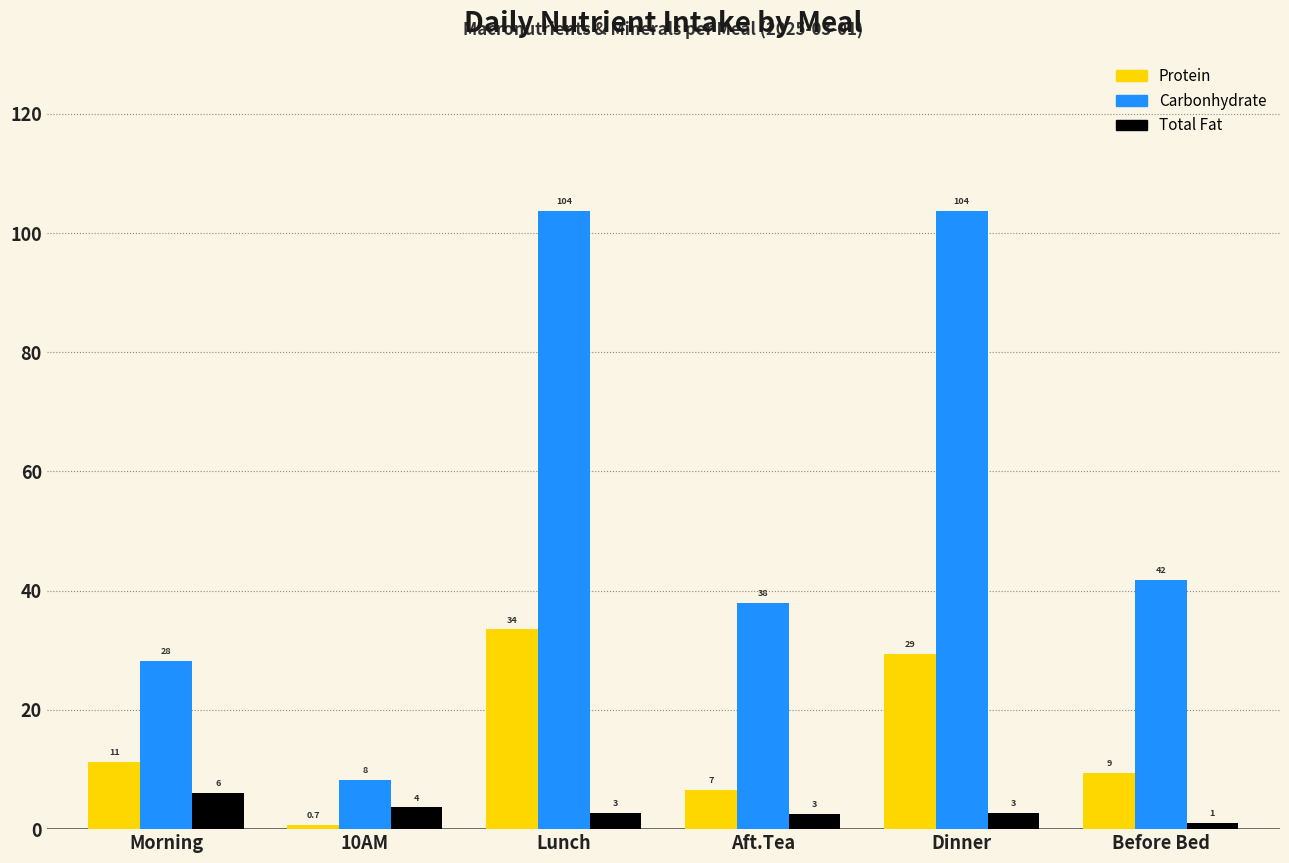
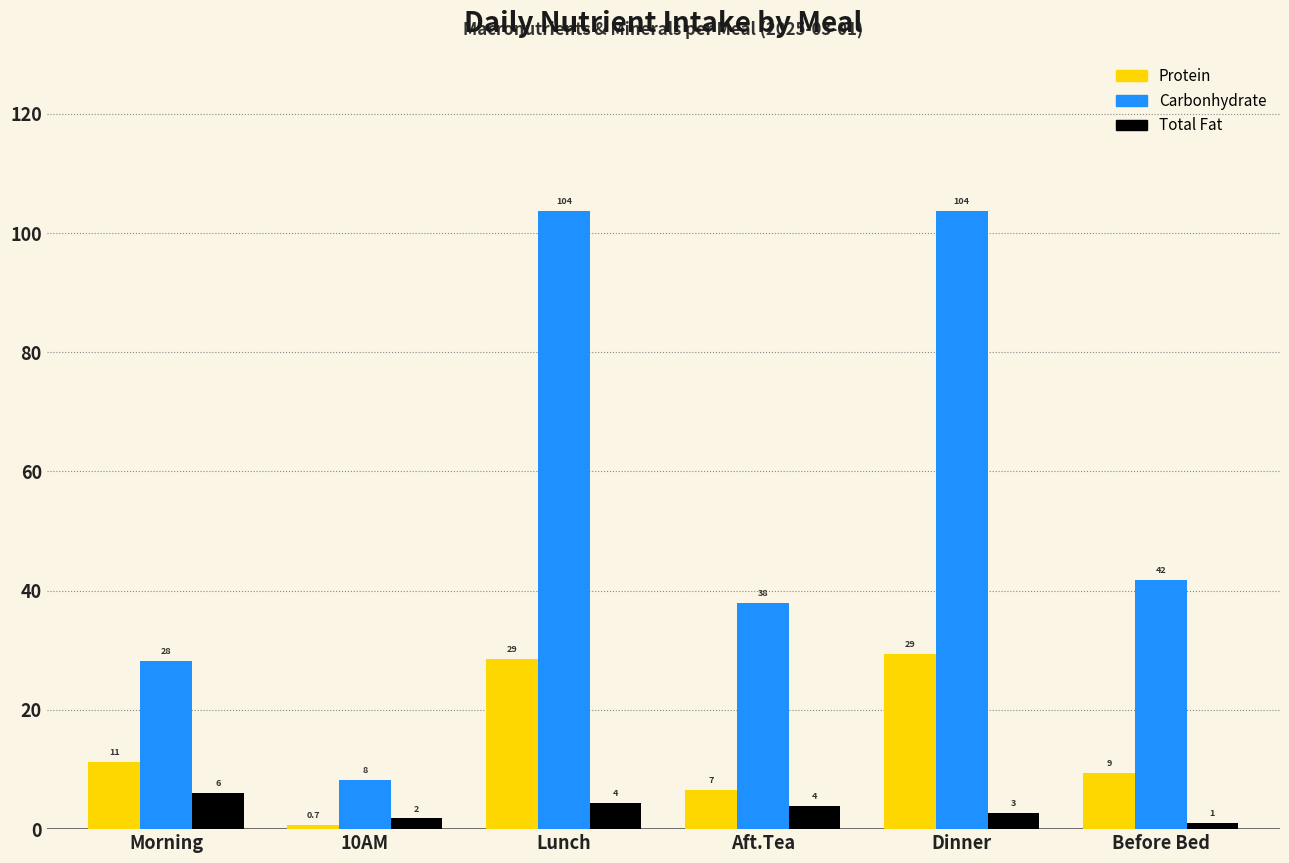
Total Fat, 10AM: 4 -> 2
Protein, Lunch: 34 -> 29
Total Fat, Lunch: 3 -> 4
Total Fat, Aft.Tea: 3 -> 4
